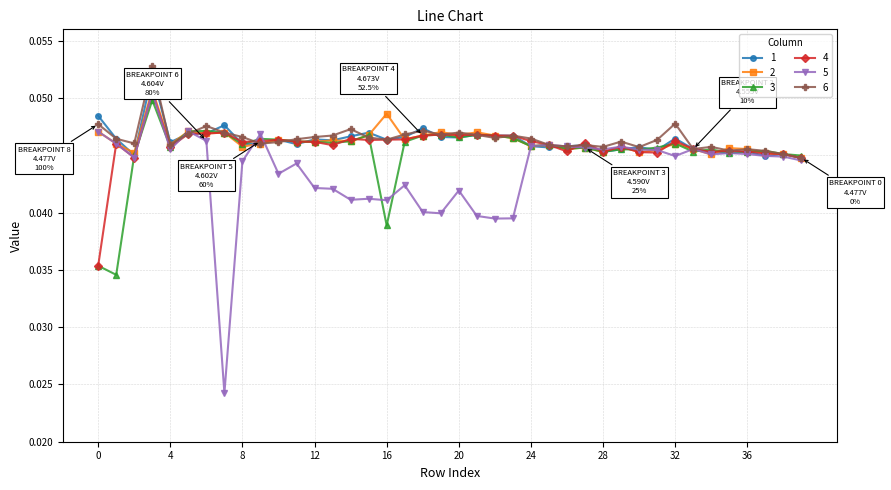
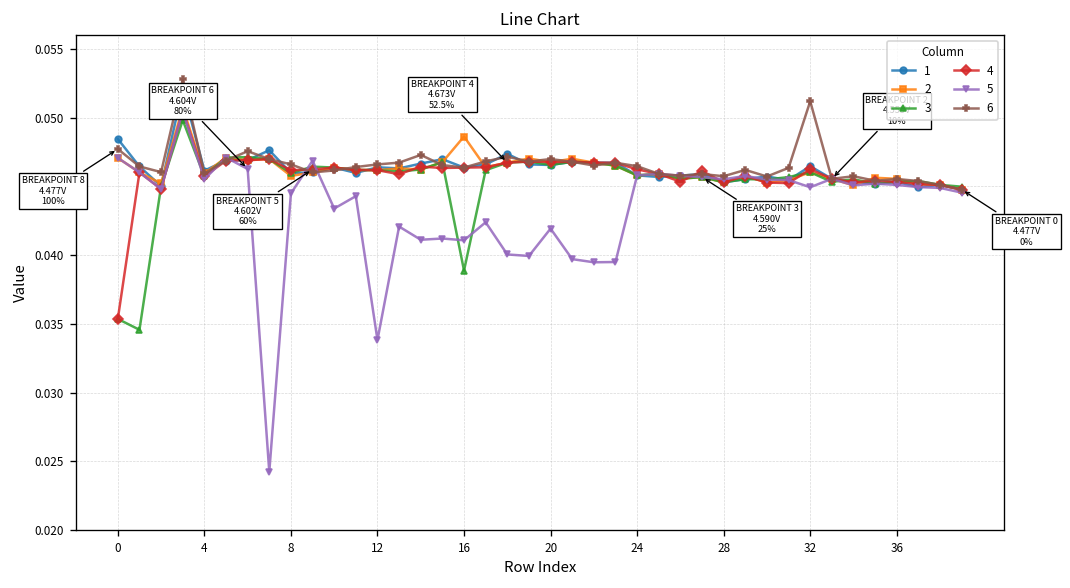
5, 12: 0.0422 -> 0.0338
6, 32: 0.0478 -> 0.0512
